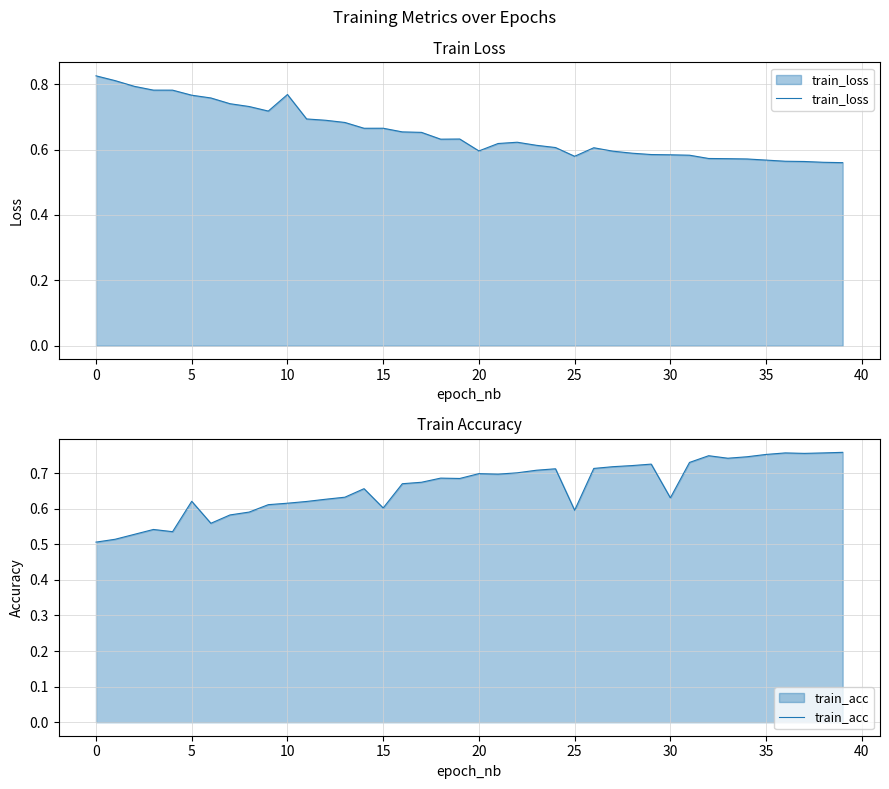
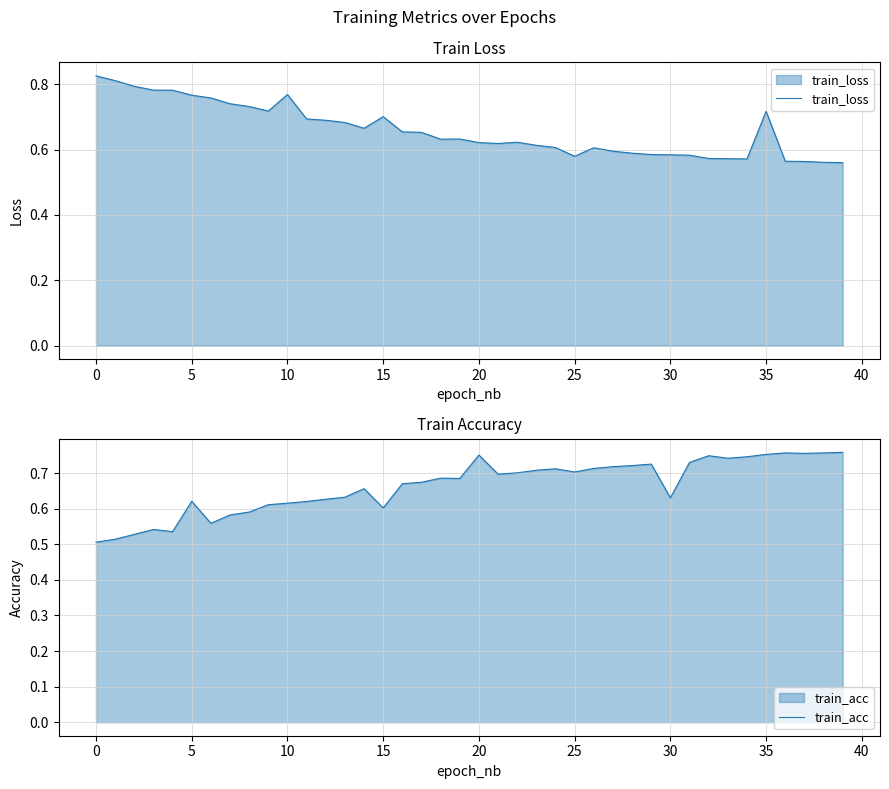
Train Loss, 15: 0.67 -> 0.70
Train Loss, 20: 0.60 -> 0.62
Train Loss, 35: 0.57 -> 0.72
Train Accuracy, 20: 0.70 -> 0.75
Train Accuracy, 25: 0.60 -> 0.70
